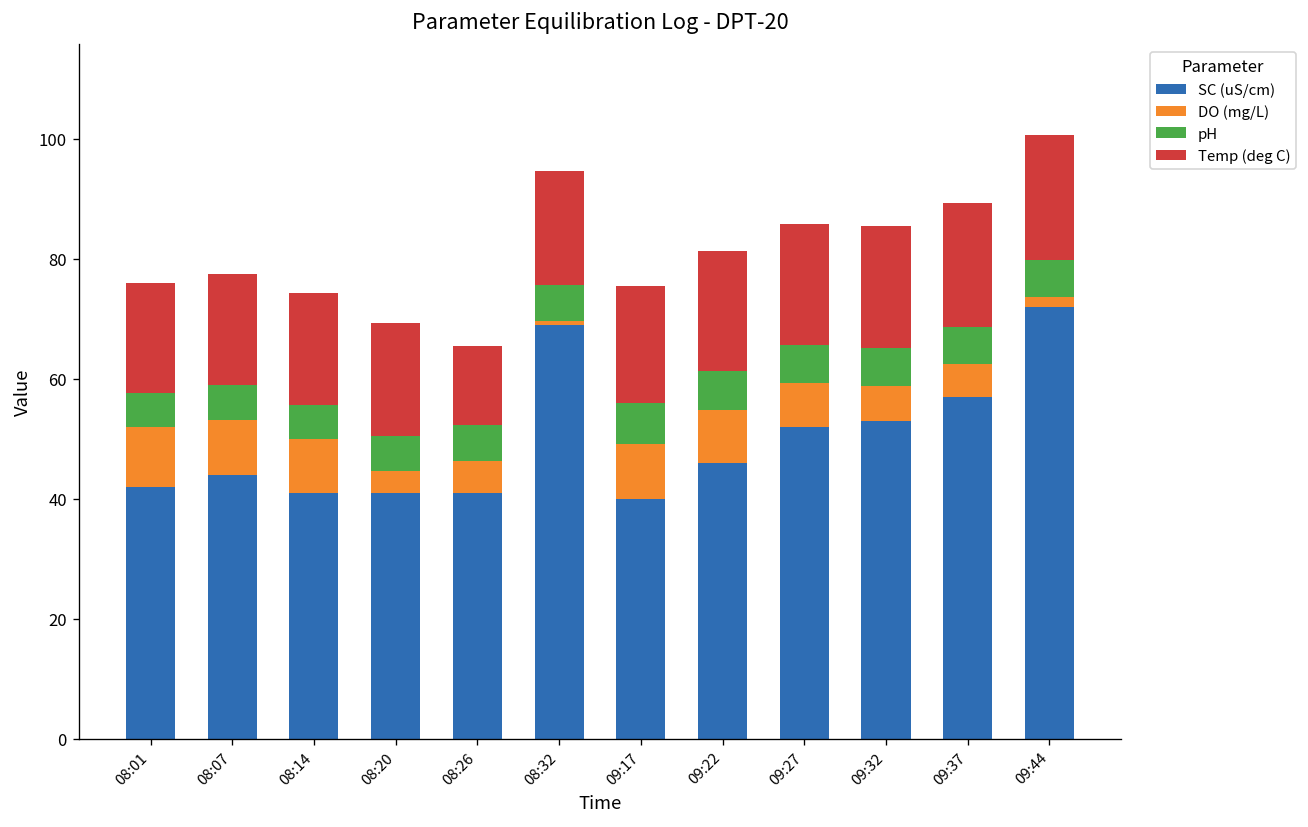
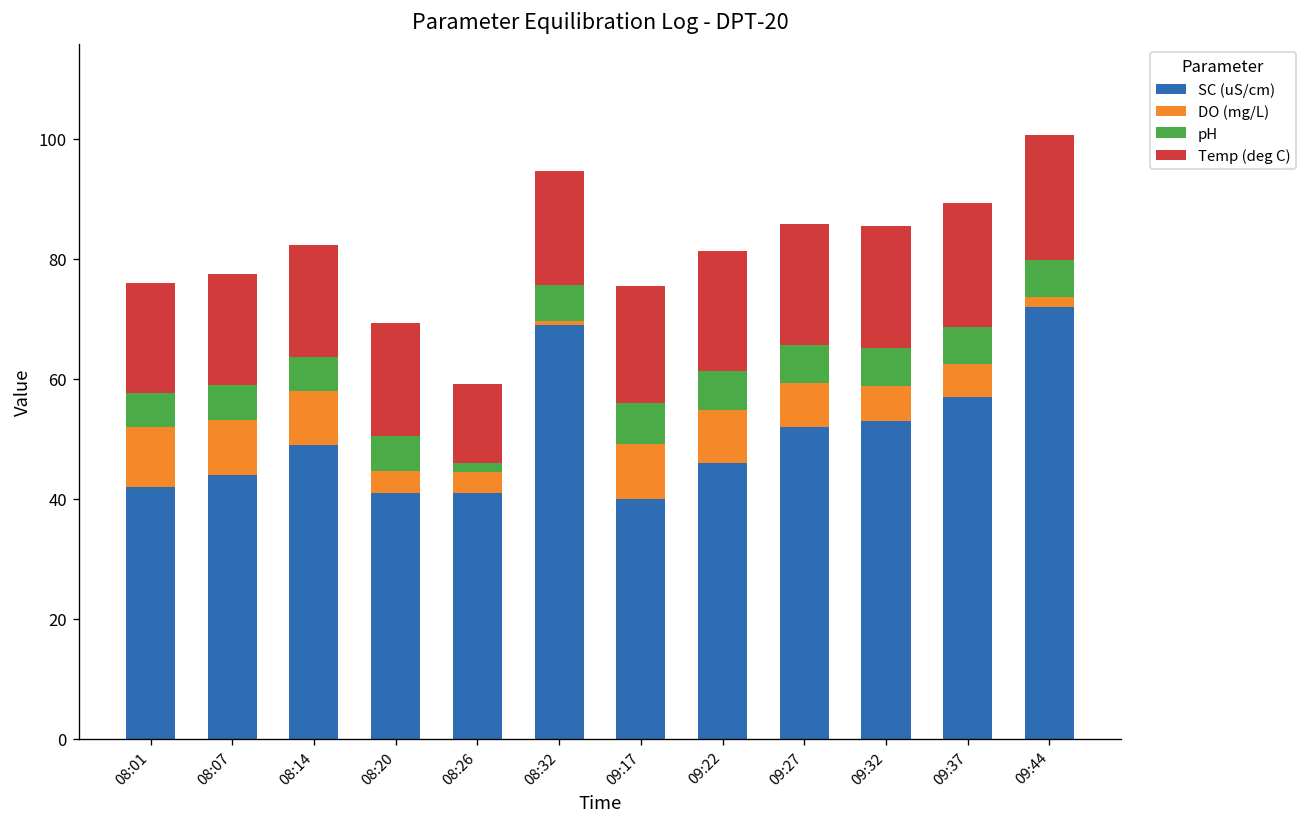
SC (uS/cm), 08:14: 41 -> 49
DO (mg/L), 08:26: 5 -> 3
pH, 08:26: 6 -> 2
